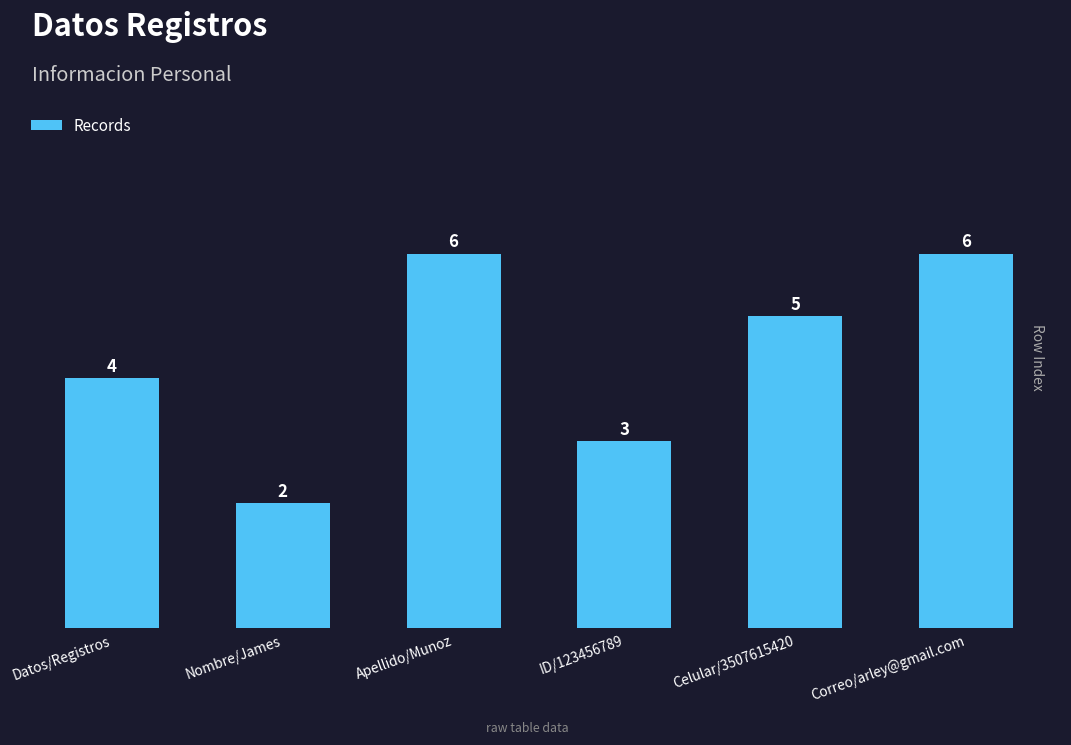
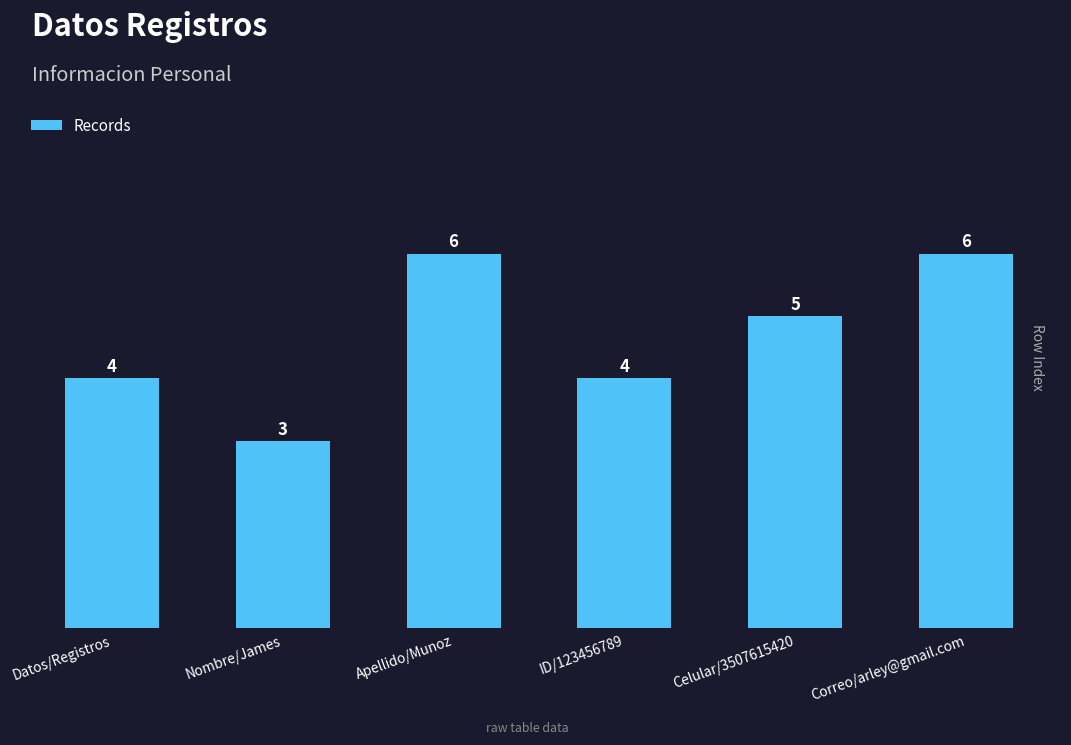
Nombre/James: 2 -> 3
ID/123456789: 3 -> 4
